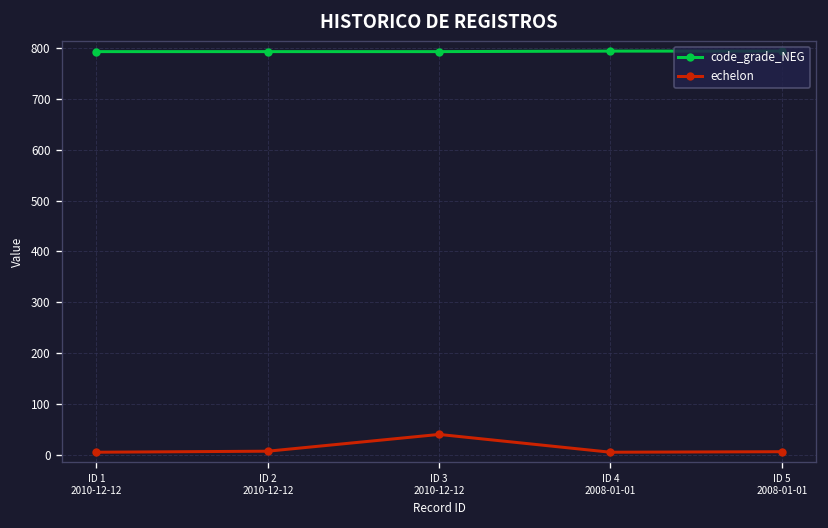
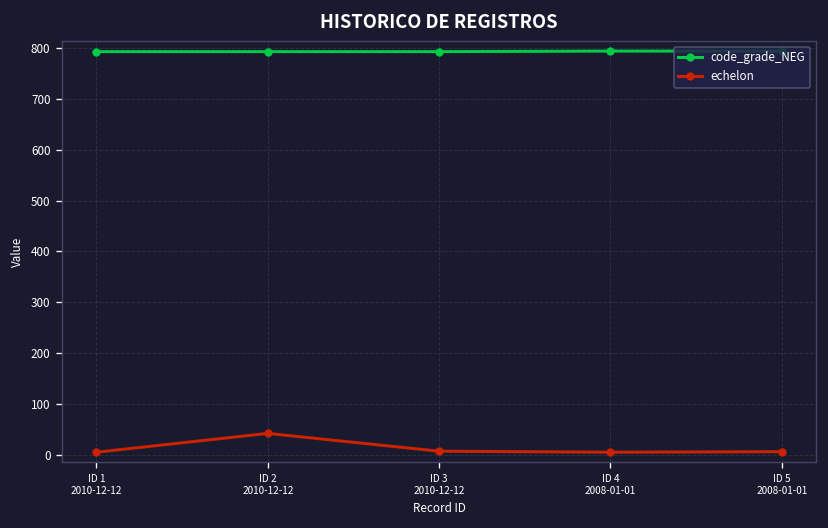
echelon, ID 2 2010-12-12: 10 -> 40
echelon, ID 3 2010-12-12: 40 -> 10
